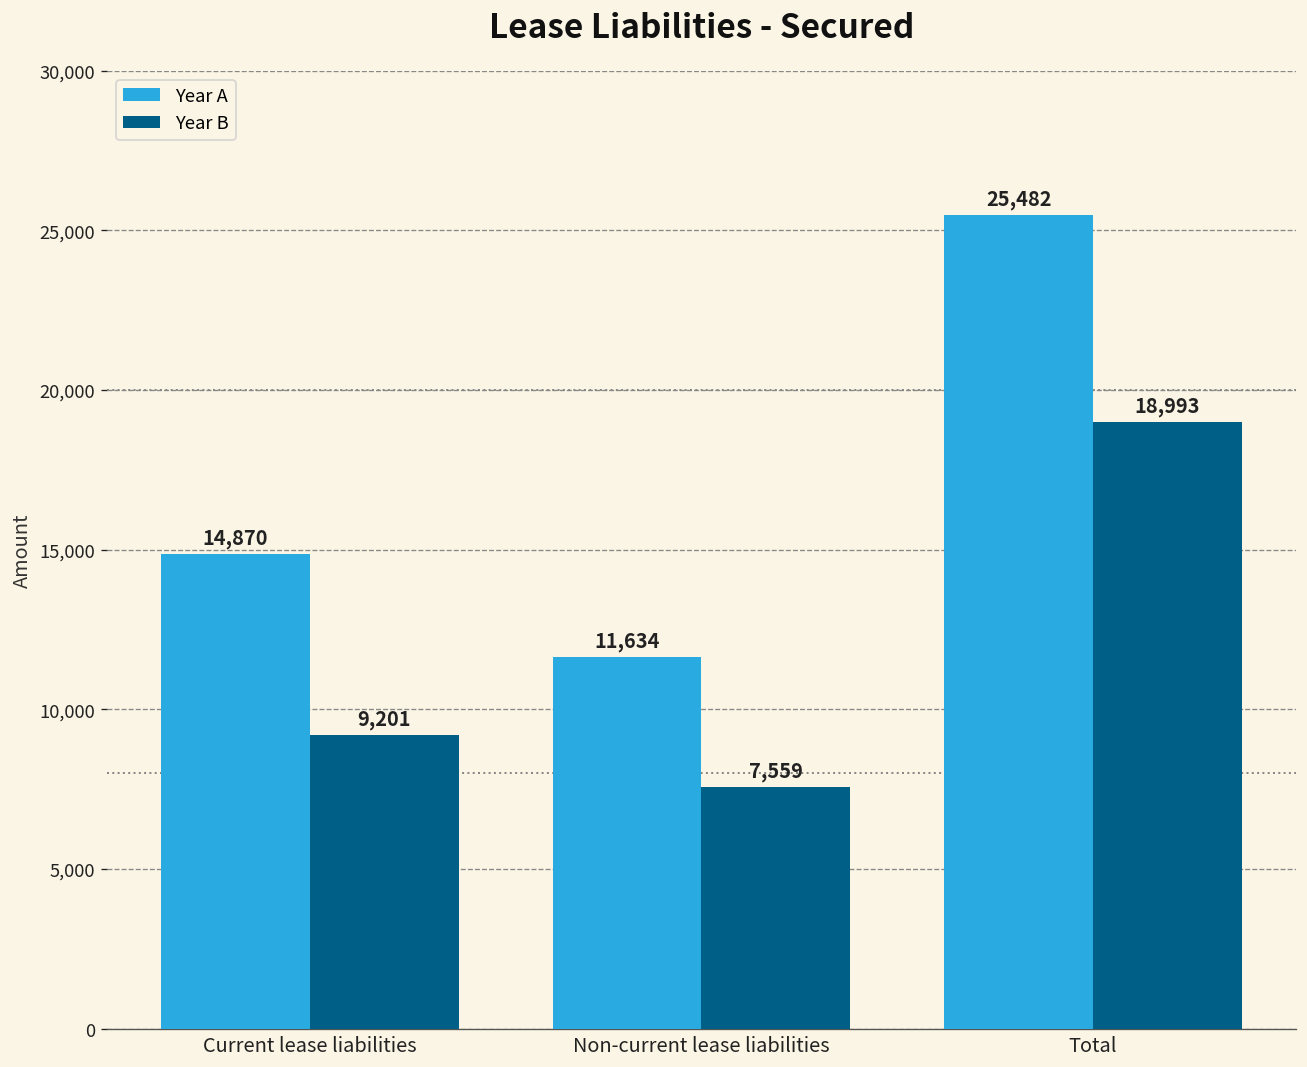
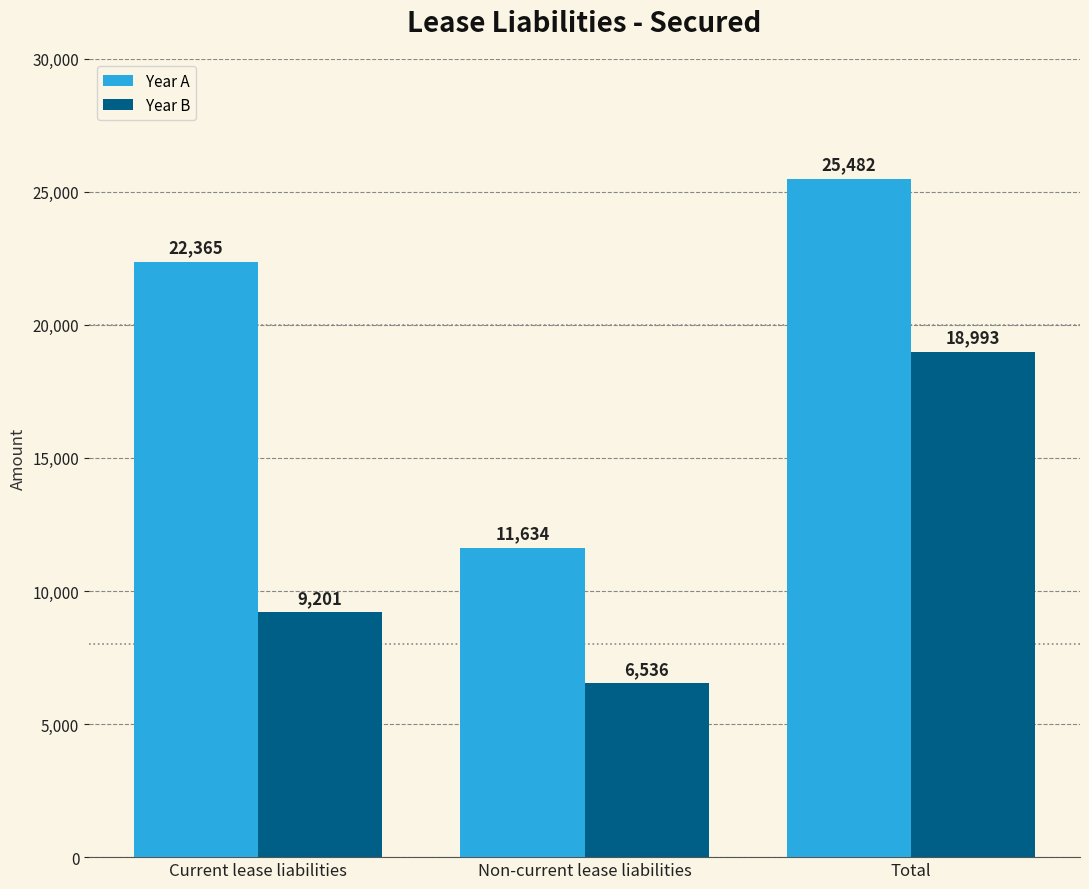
Year A, Current lease liabilities: 14,870 -> 22,365
Year B, Non-current lease liabilities: 7,559 -> 6,536
